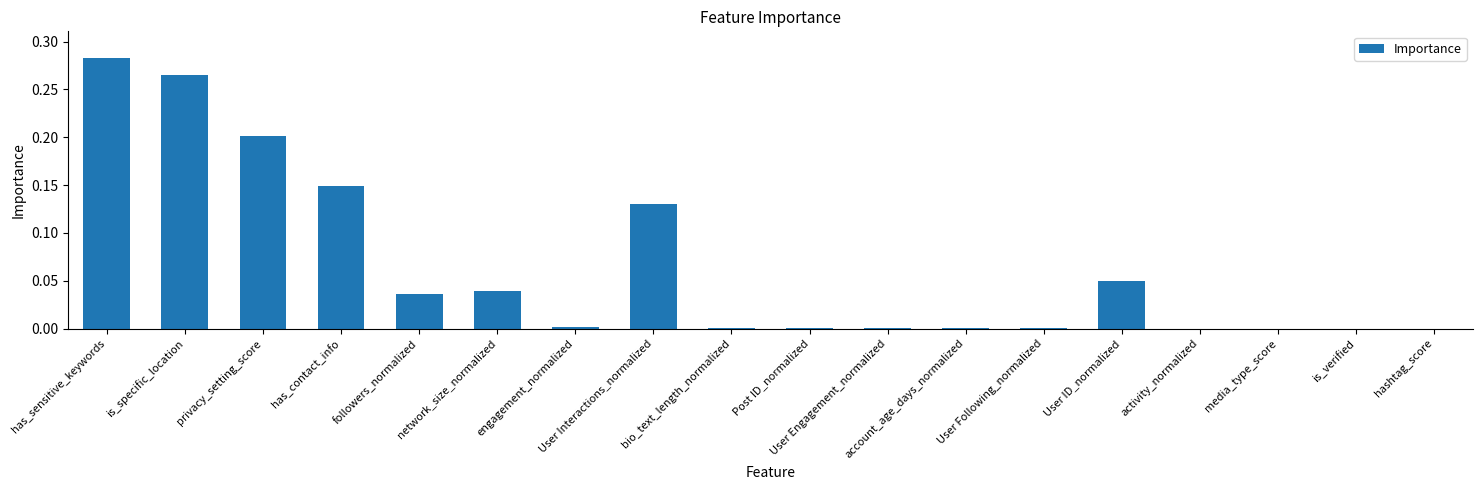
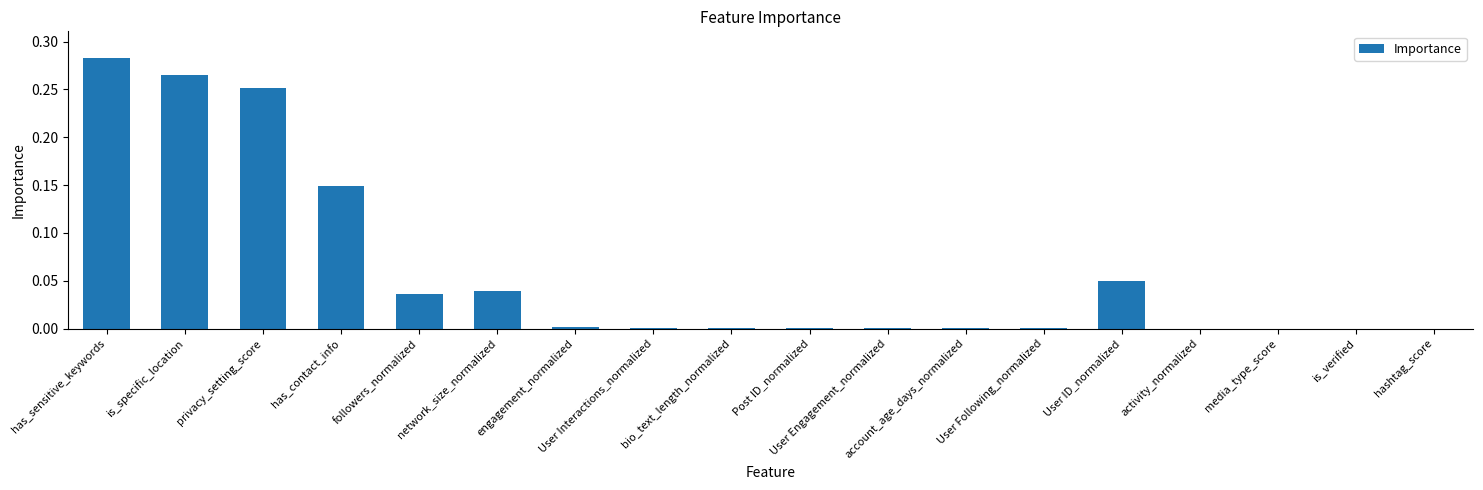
privacy_setting_score: 0.20 -> 0.25
User Interactions_normalized: 0.13 -> 0.00
